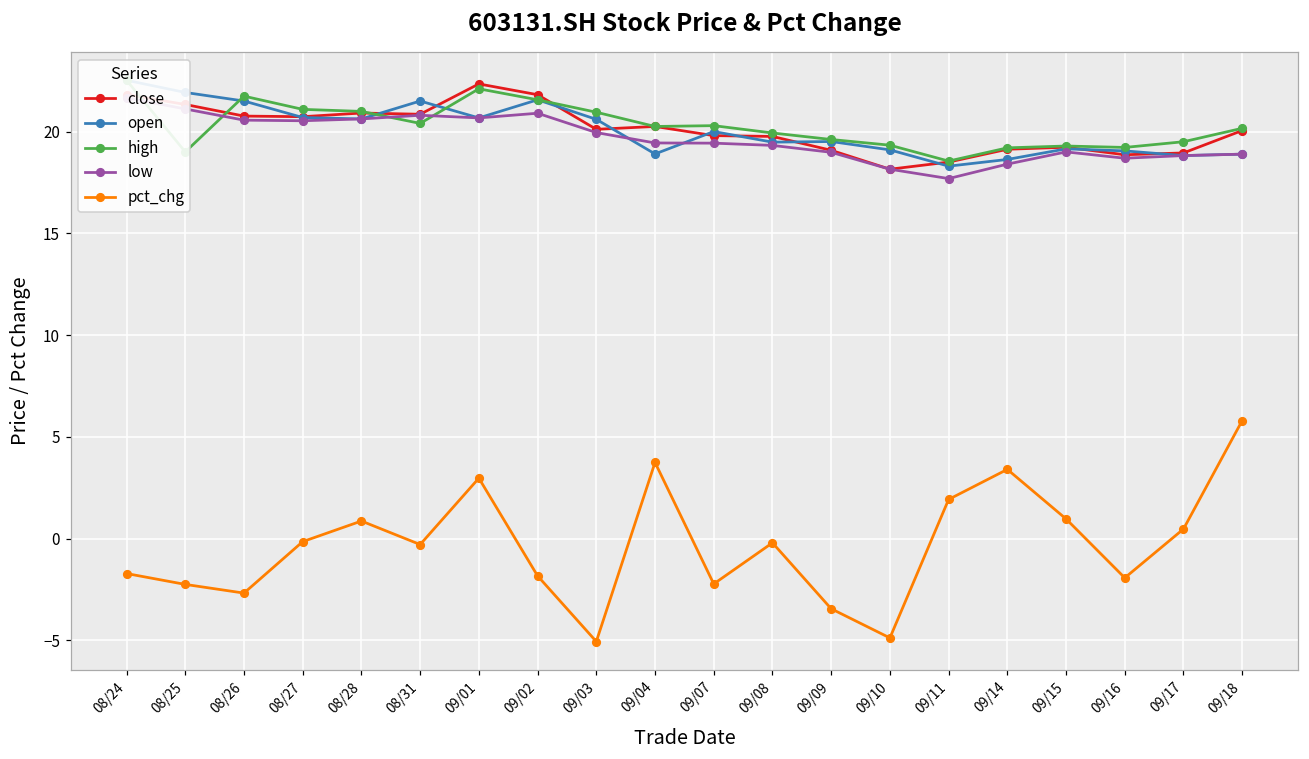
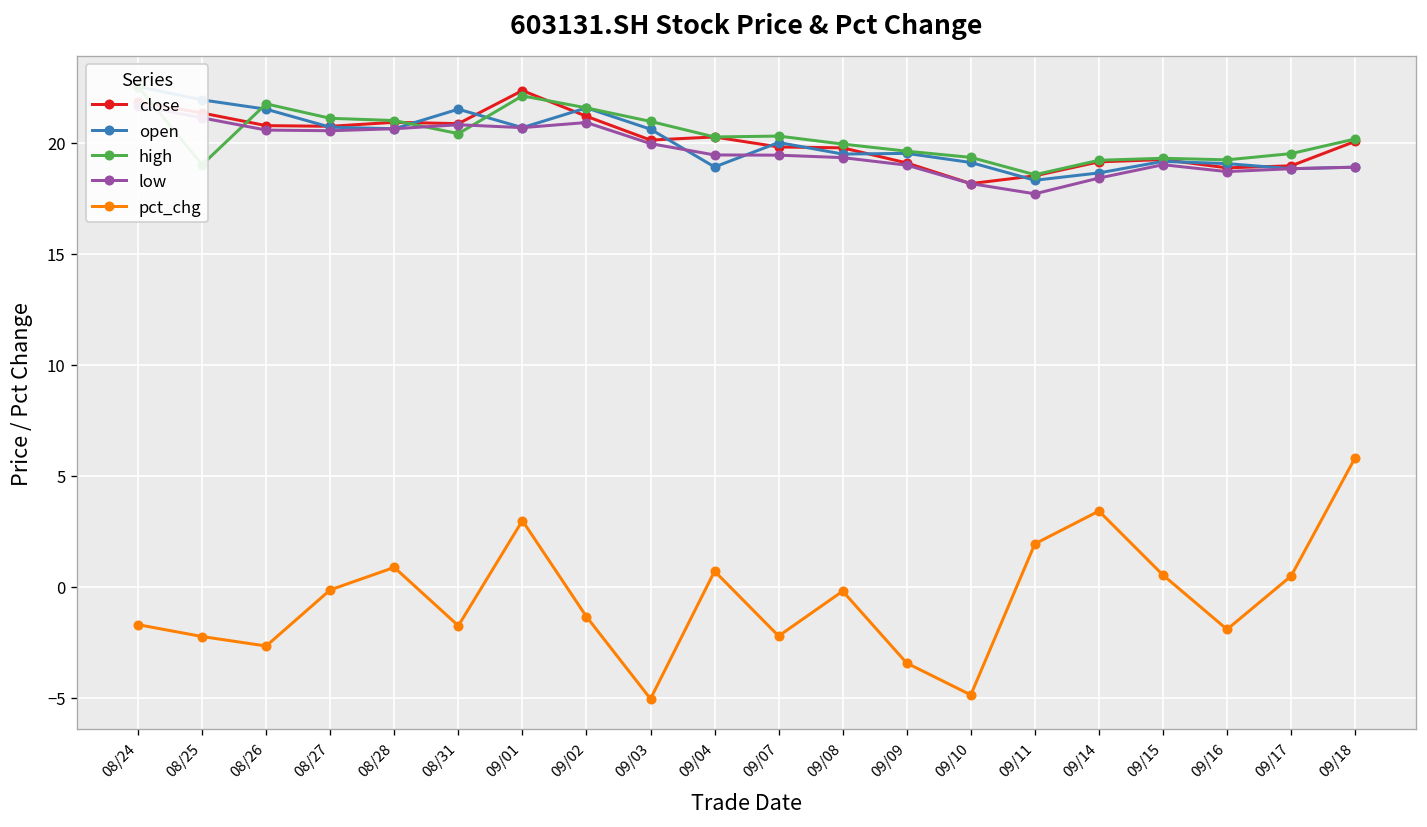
pct_chg, 08/31: -0.3 -> -1.8
close, 09/02: 21.8 -> 21.2
pct_chg, 09/02: -1.8 -> -1.4
pct_chg, 09/04: 3.7 -> 0.7
pct_chg, 09/15: 1.0 -> 0.5
